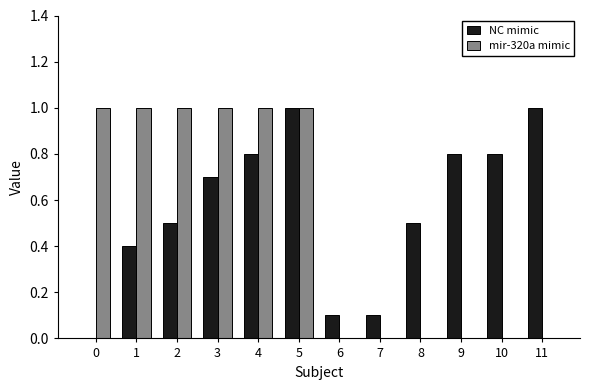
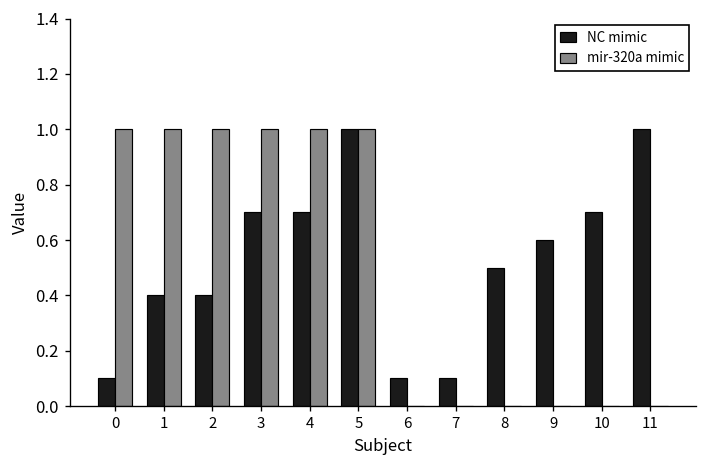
NC mimic, 0: 0.0 -> 0.1
NC mimic, 2: 0.5 -> 0.4
NC mimic, 4: 0.8 -> 0.7
NC mimic, 9: 0.8 -> 0.6
NC mimic, 10: 0.8 -> 0.7
